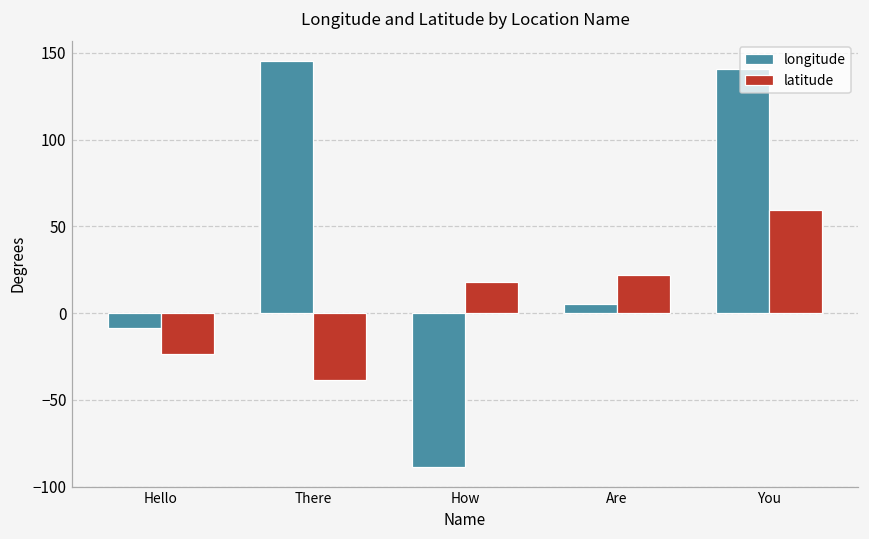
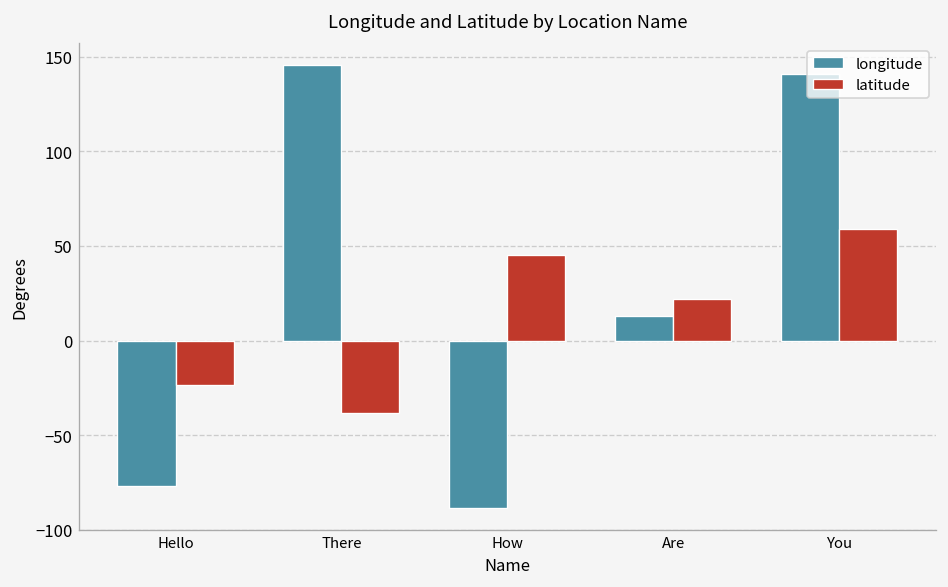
longitude, Hello: -8 -> -77
latitude, How: 18 -> 45
longitude, Are: 5 -> 13
